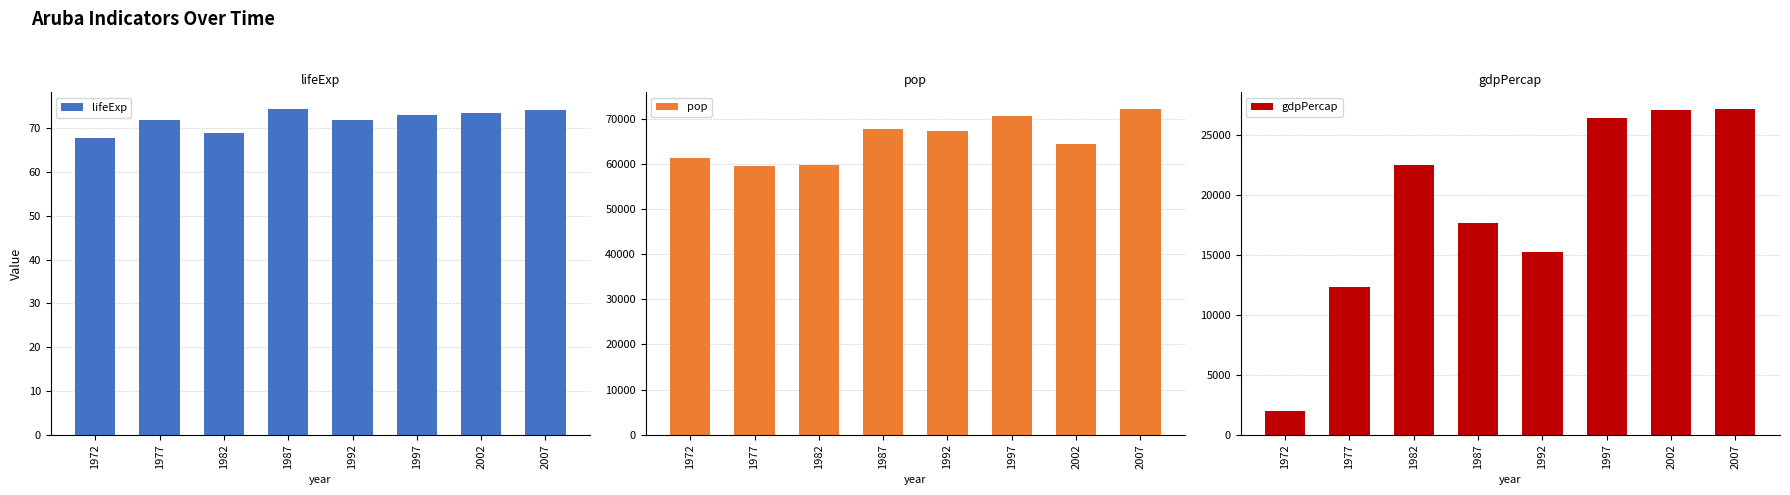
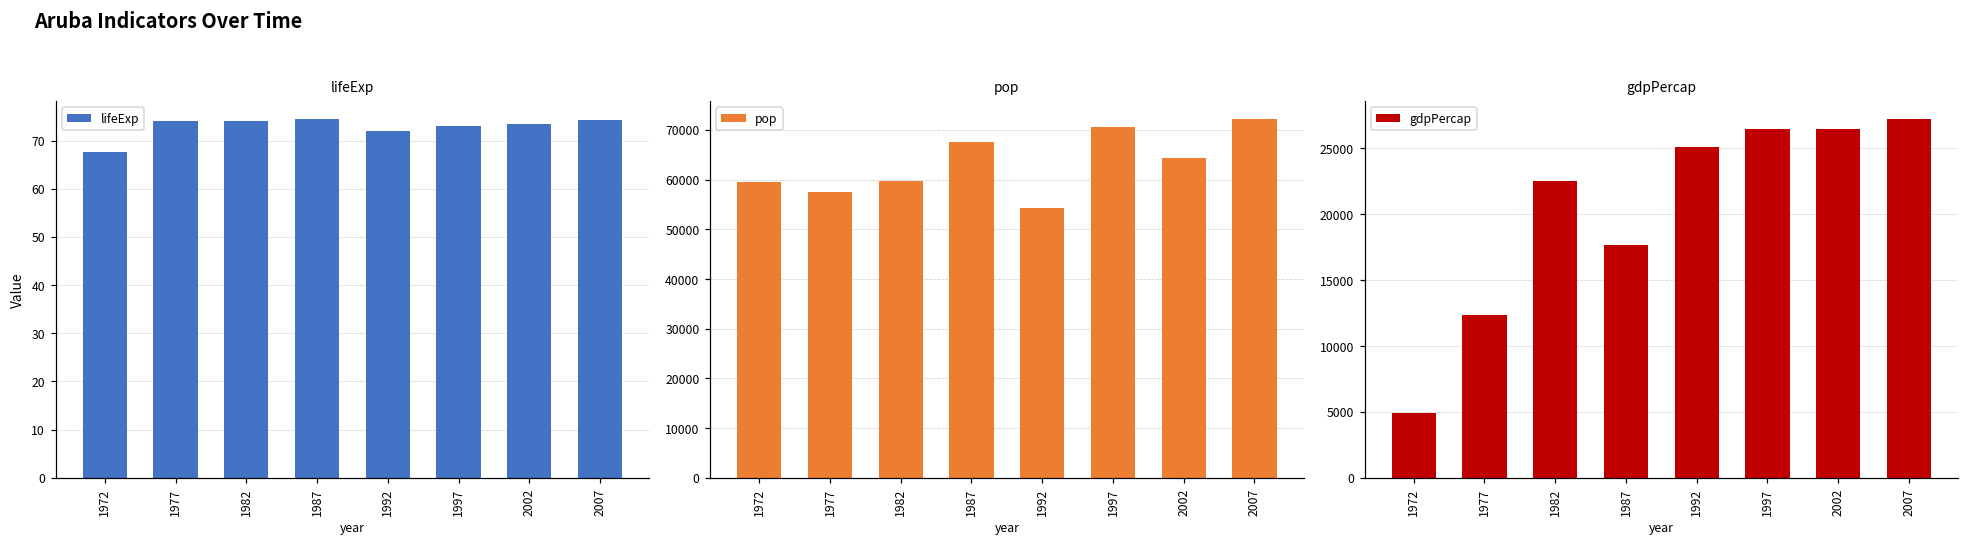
lifeExp, 1977: 72 -> 74
lifeExp, 1982: 69 -> 74
pop, 1972: 61000 -> 59000
pop, 1977: 59000 -> 57000
pop, 1992: 67000 -> 54000
gdpPercap, 1972: 2000 -> 4900
gdpPercap, 1992: 15300 -> 25100
gdpPercap, 2002: 27100 -> 26500
